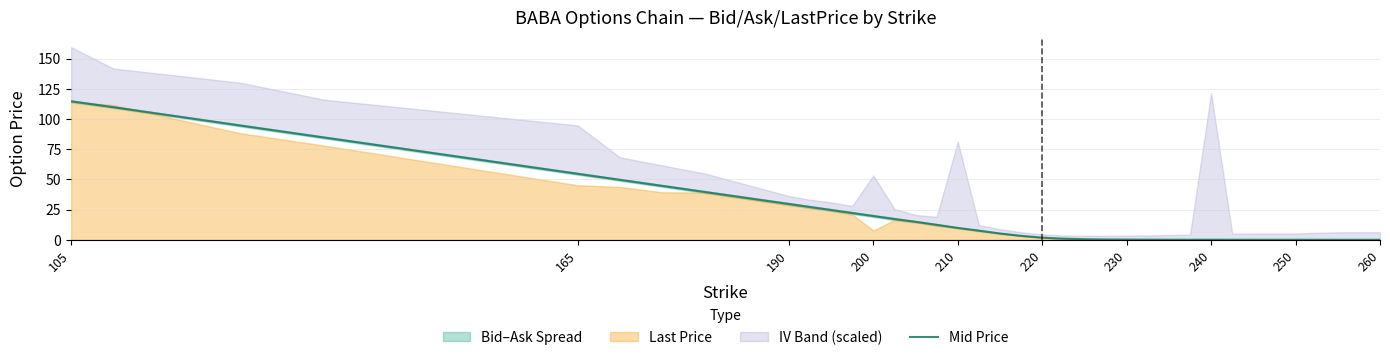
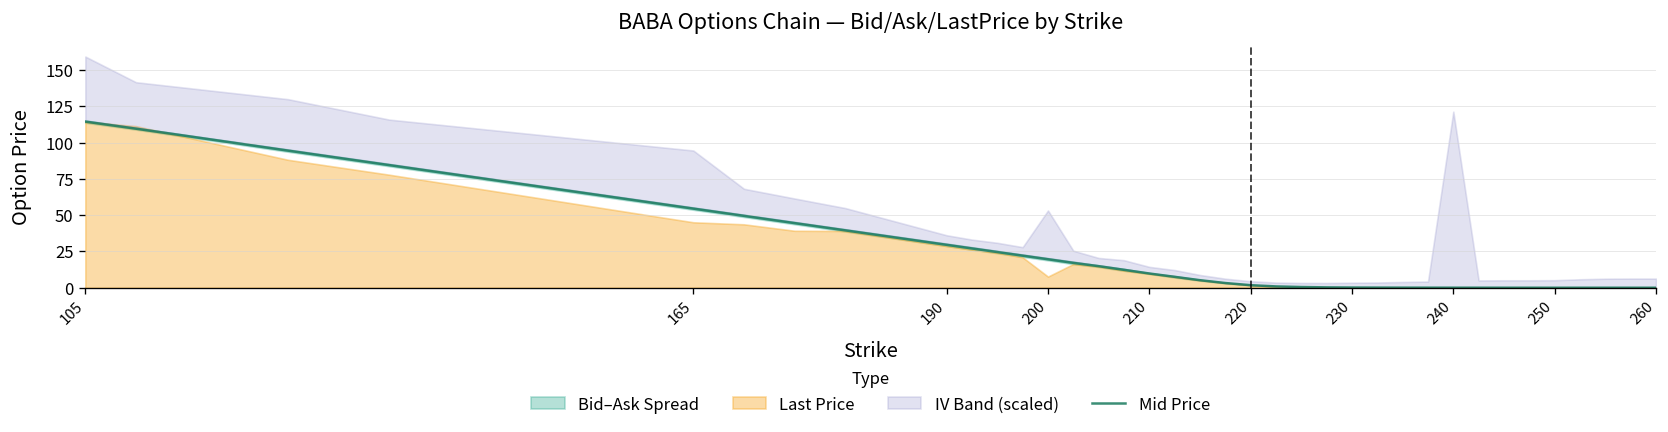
IV Band (scaled), 210: 71 -> 4
